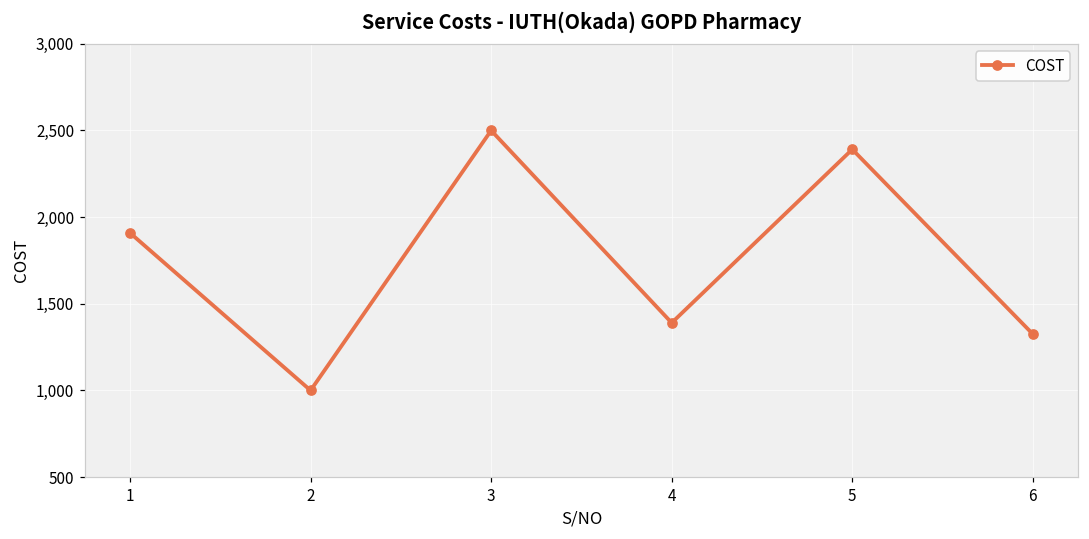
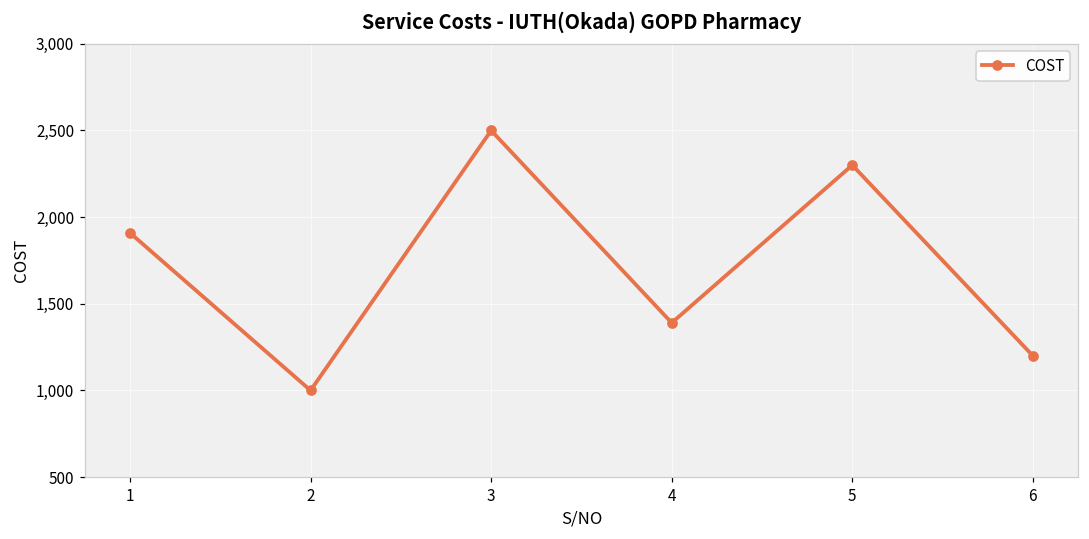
5: 2,390 -> 2,300
6: 1,330 -> 1,200
